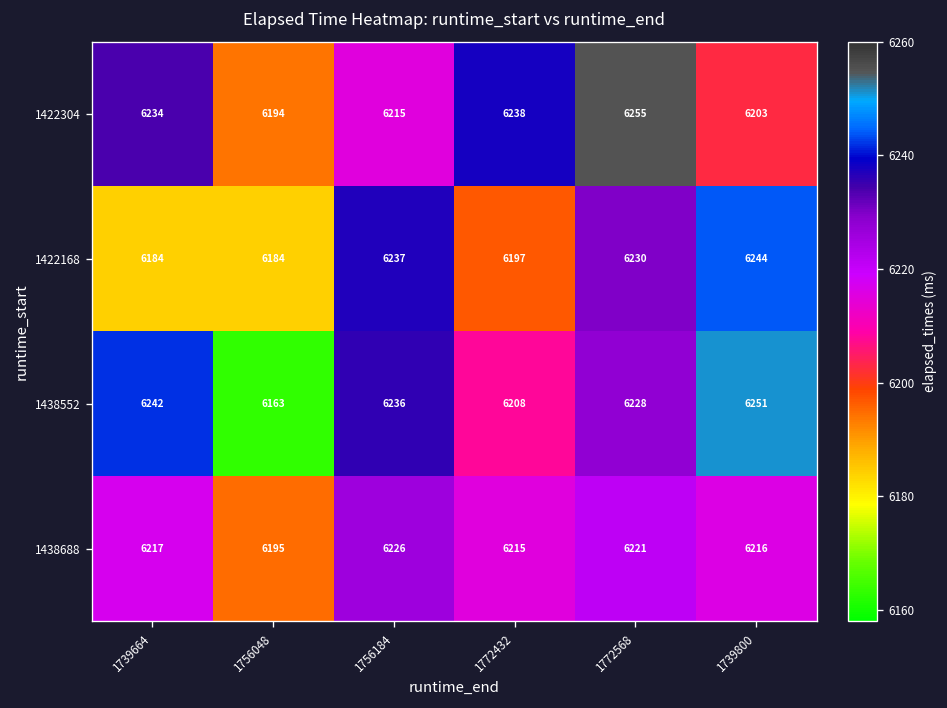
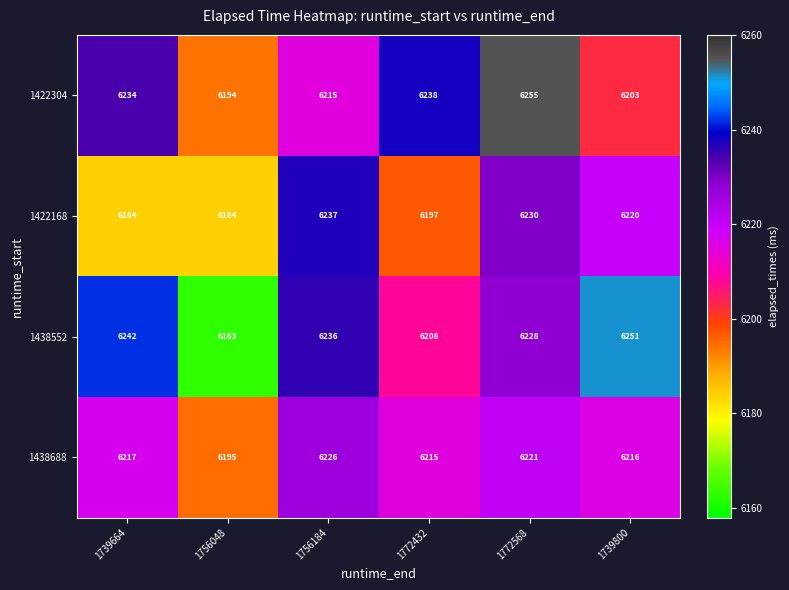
1422168, 1739800: 6244 -> 6220
